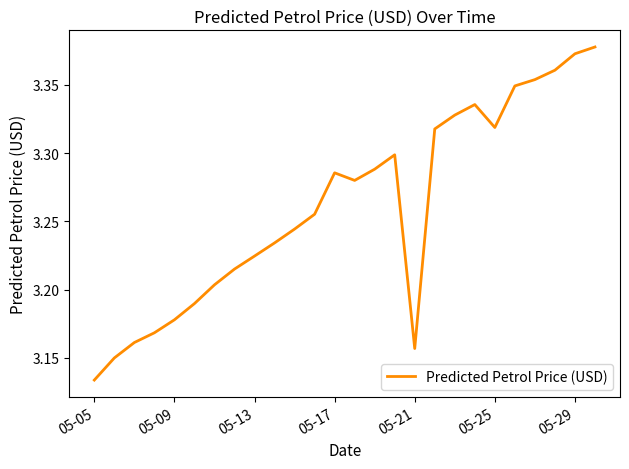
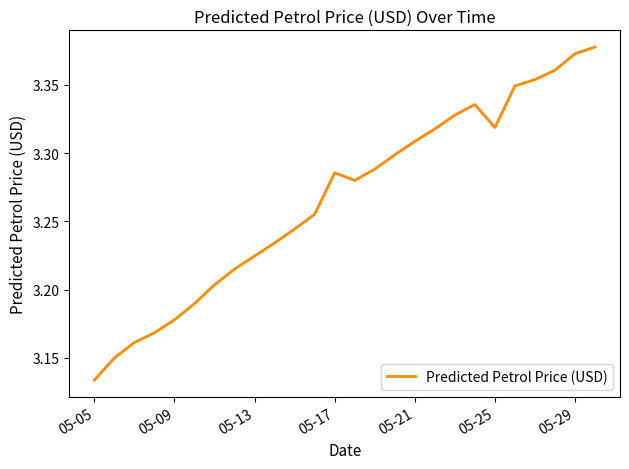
05-21: 3.157 -> 3.308
